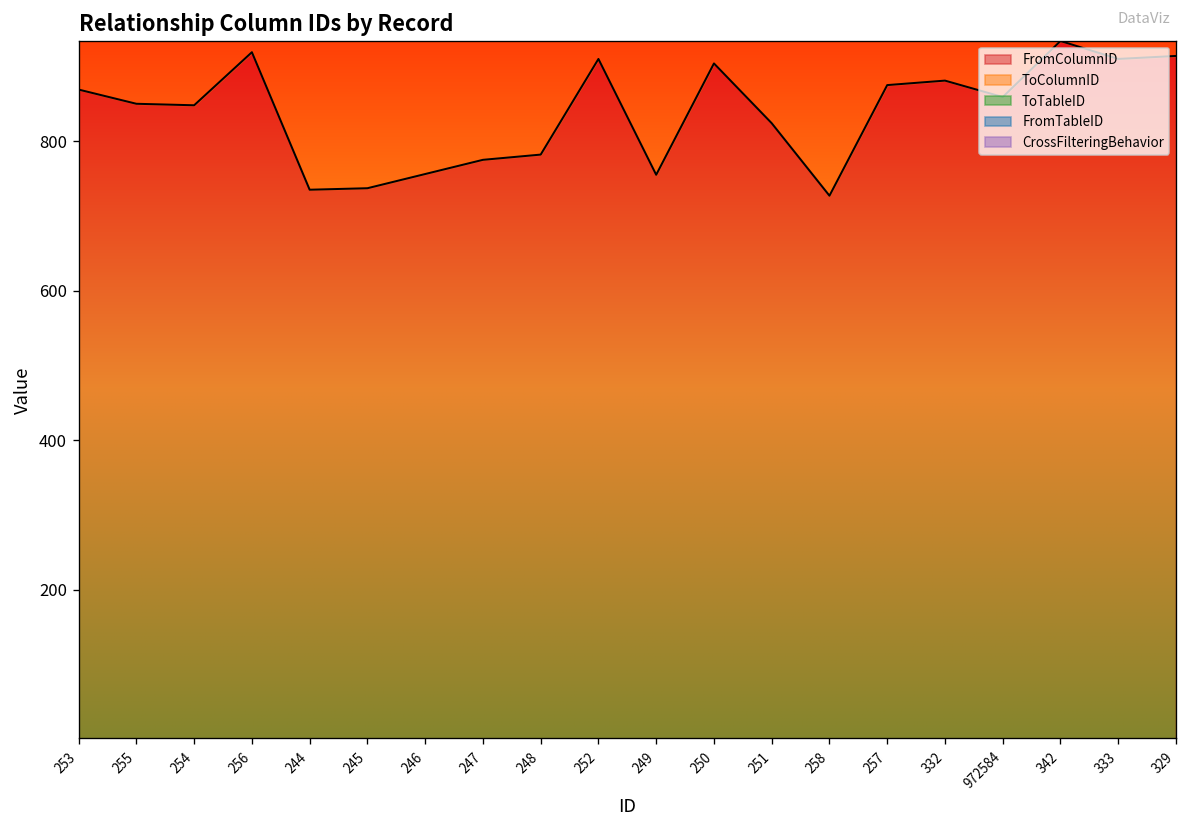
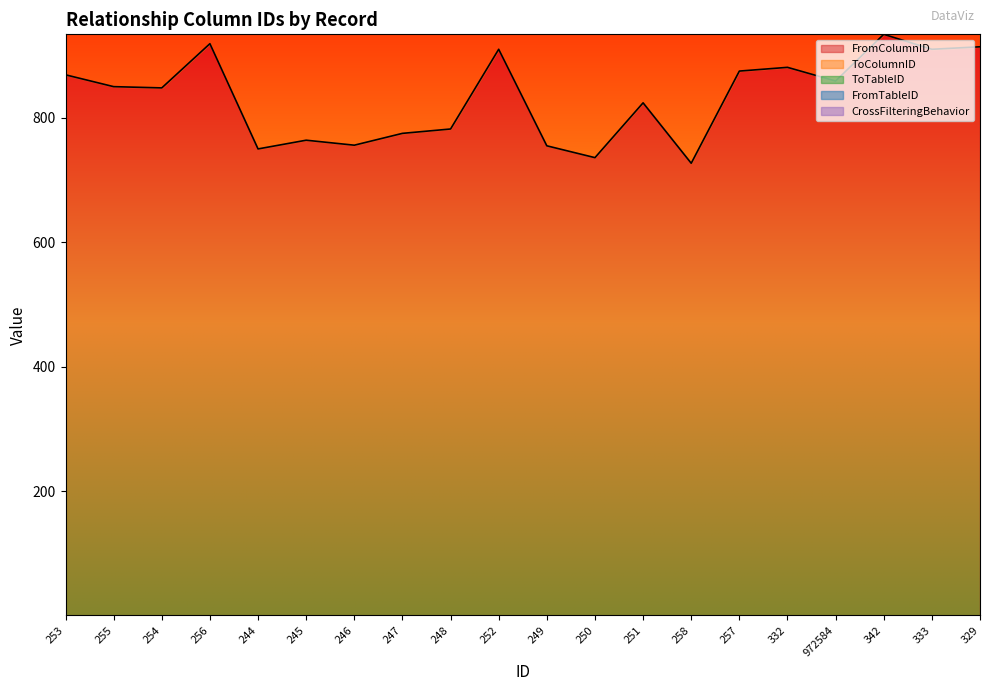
FromColumnID, 244: 740 -> 750
FromColumnID, 245: 740 -> 760
FromColumnID, 250: 900 -> 740
